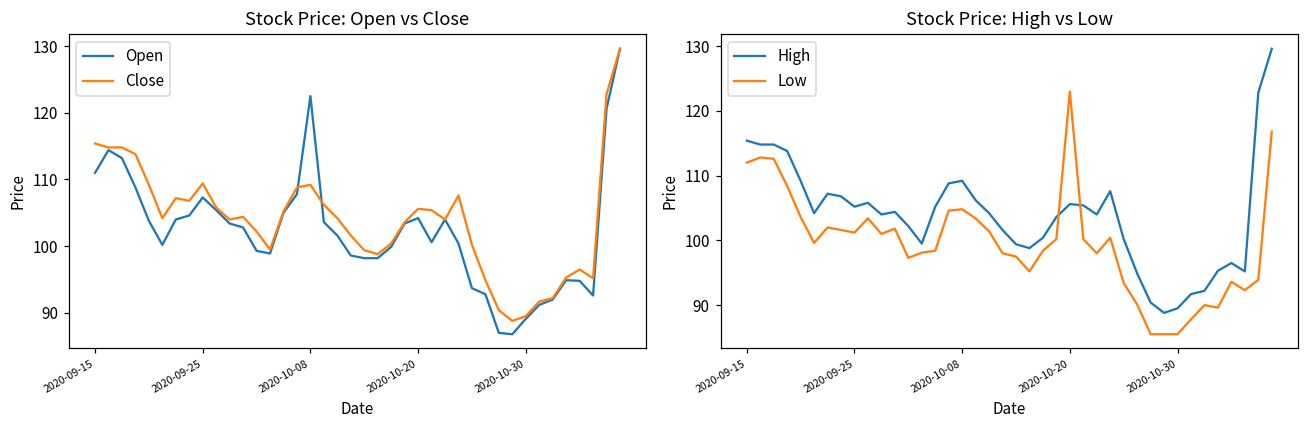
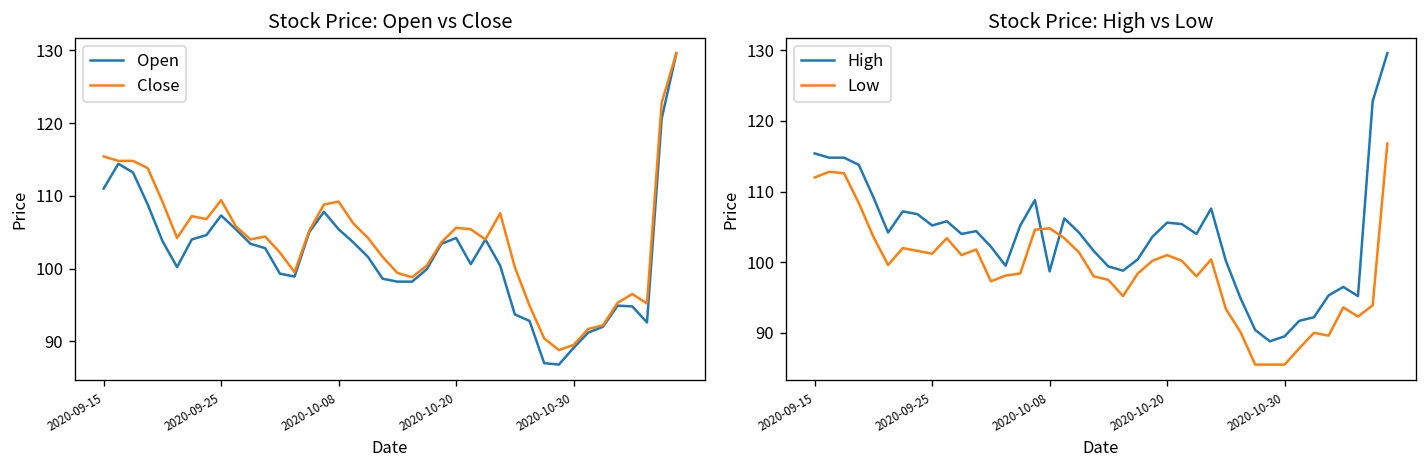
Stock Price: Open vs Close, Open, 2020-10-08: 123 -> 105
Stock Price: High vs Low, High, 2020-10-08: 109 -> 99
Stock Price: High vs Low, Low, 2020-10-20: 123 -> 101
